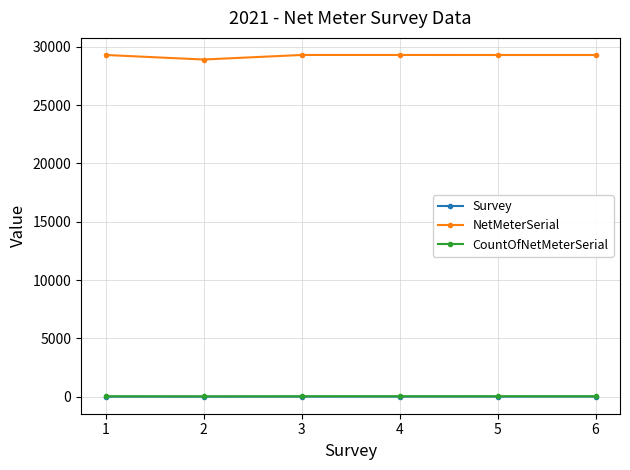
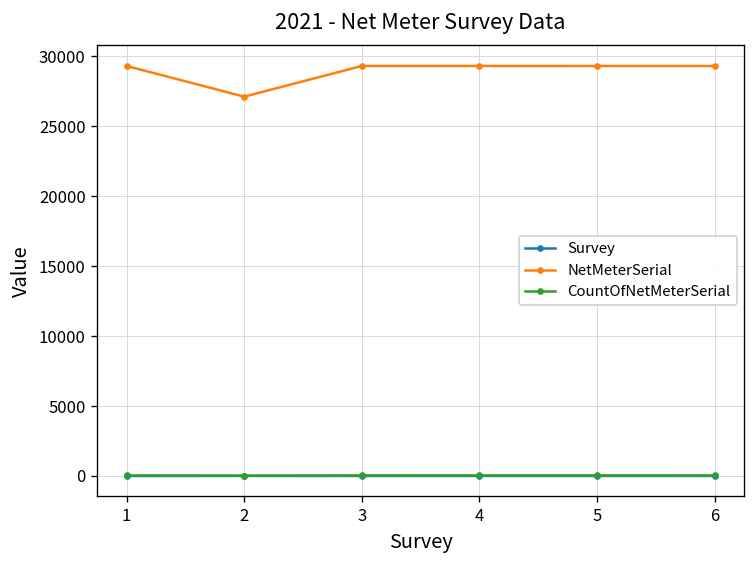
NetMeterSerial, 2: 28900 -> 27100
